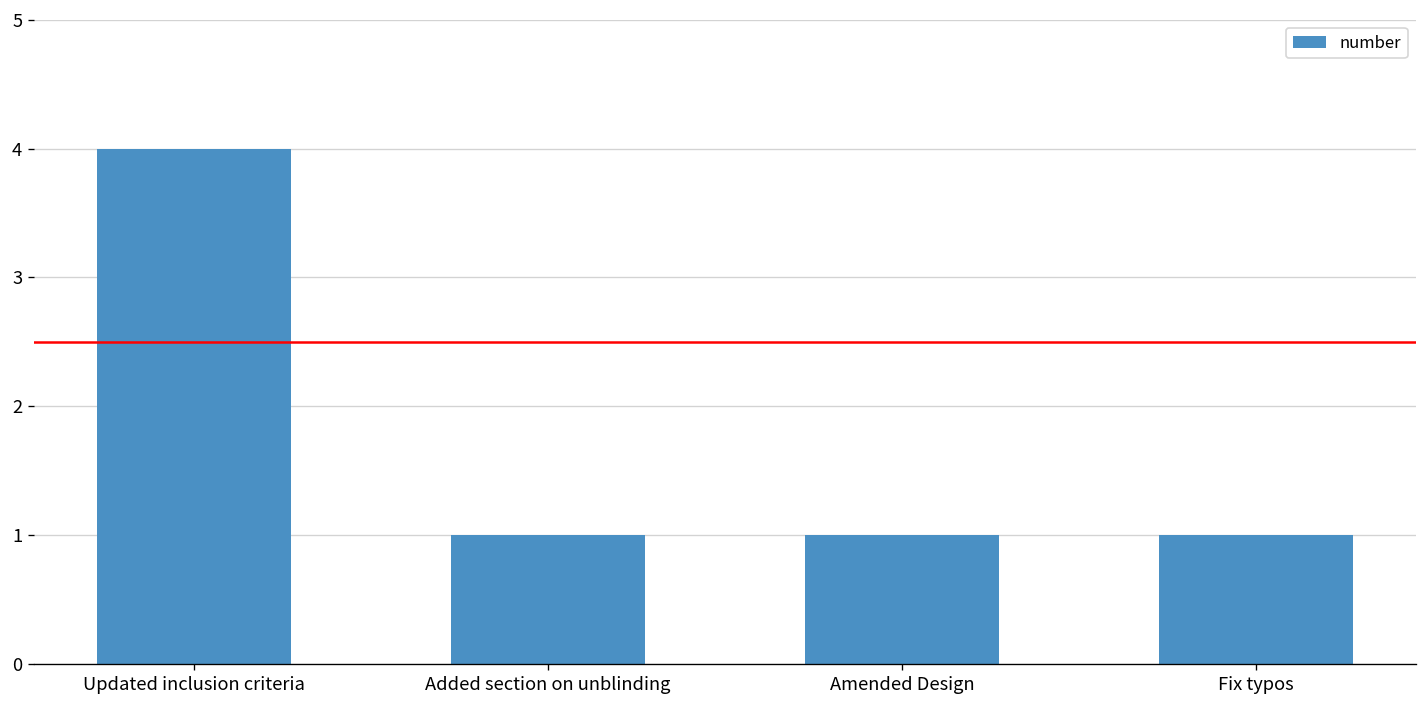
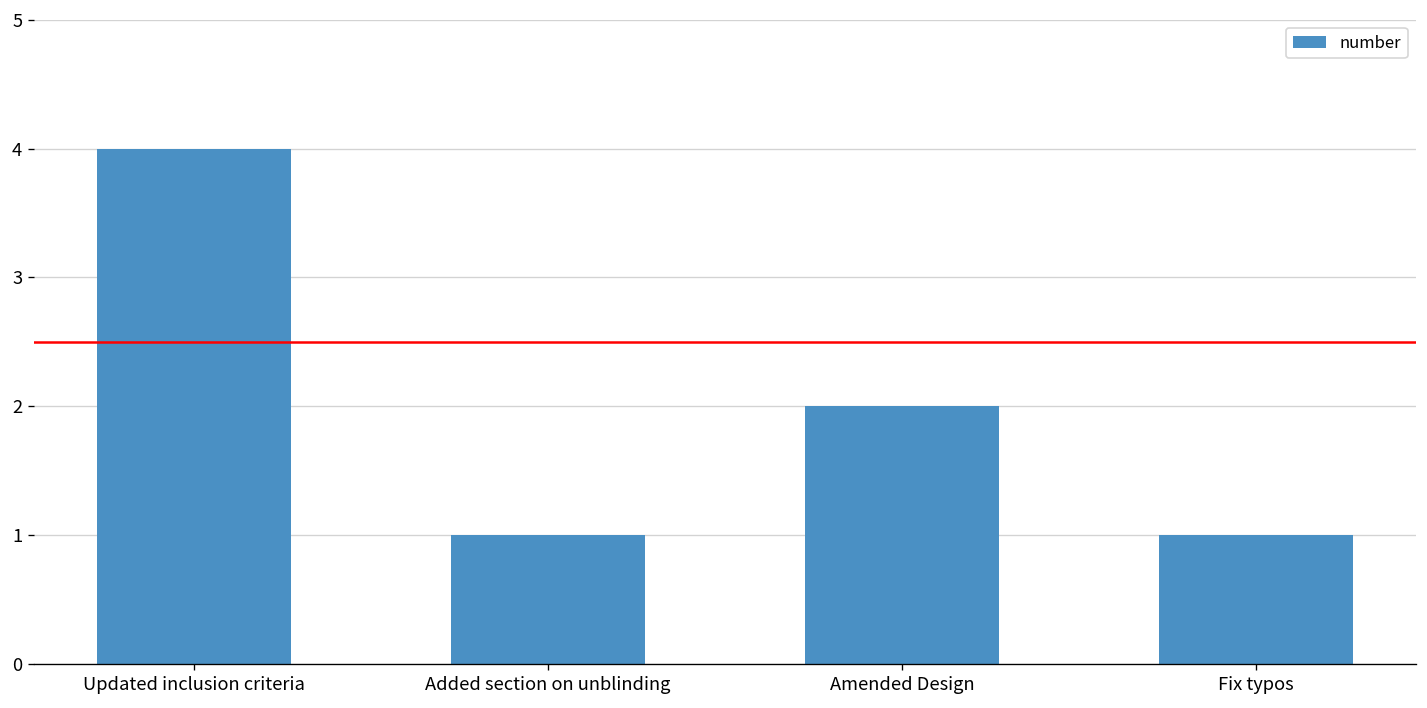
Amended Design: 1 -> 2
